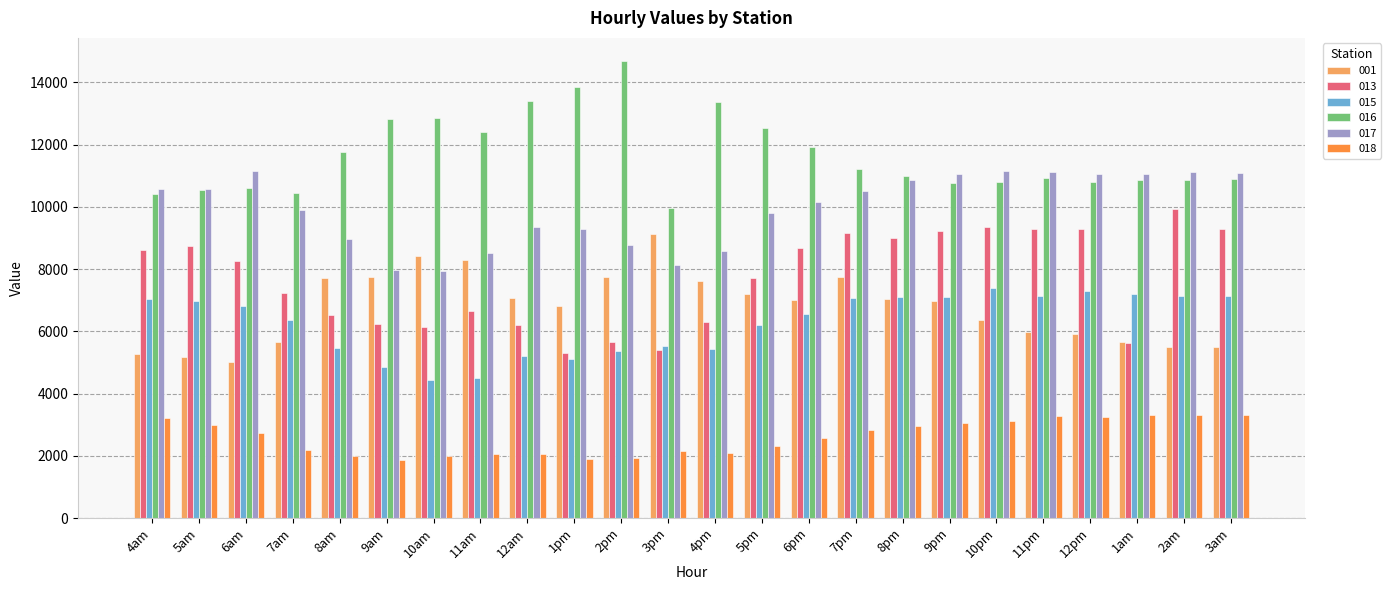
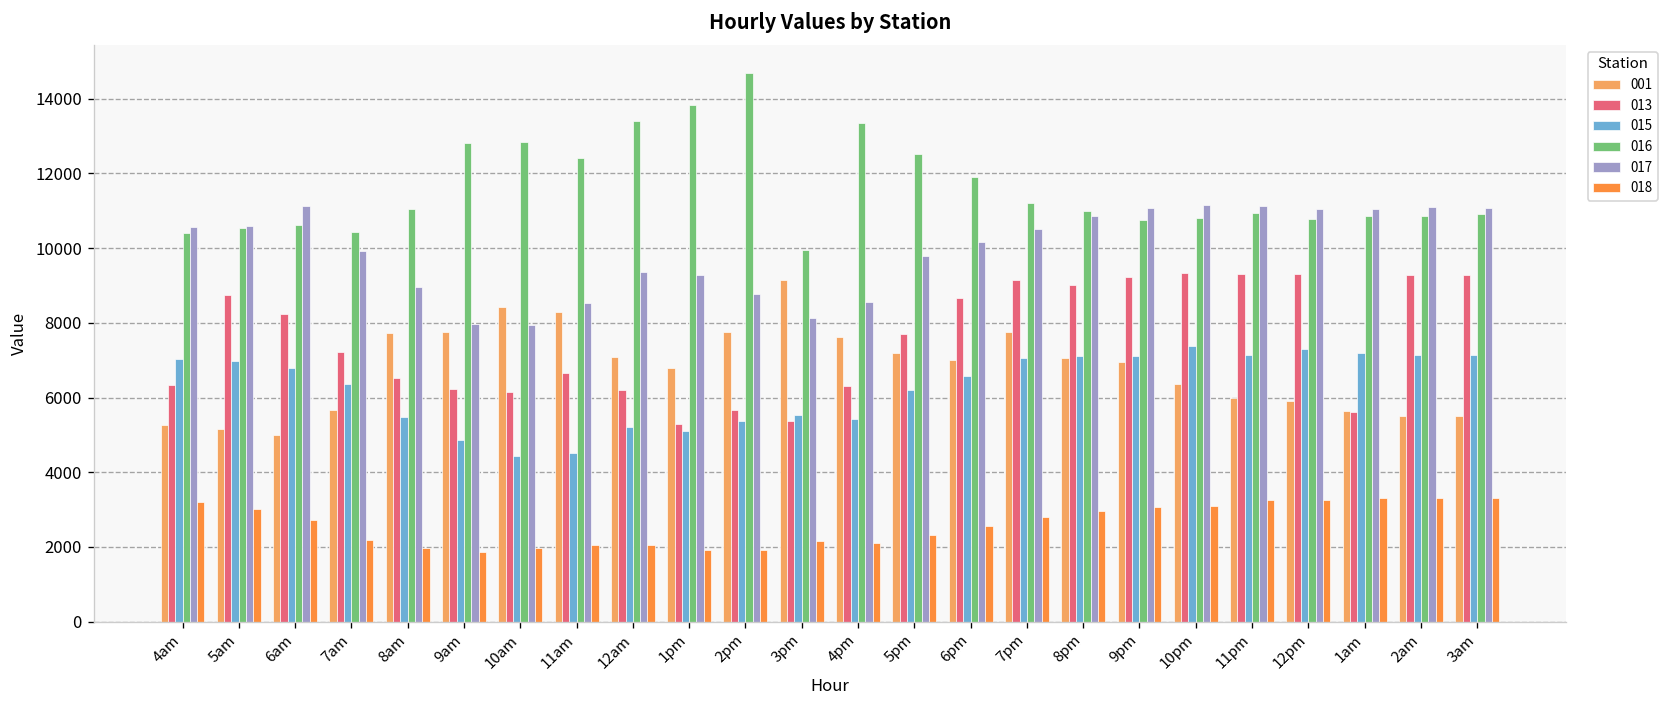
013, 4am: 8600 -> 6300
016, 8am: 11800 -> 11000
013, 2am: 9900 -> 9300
